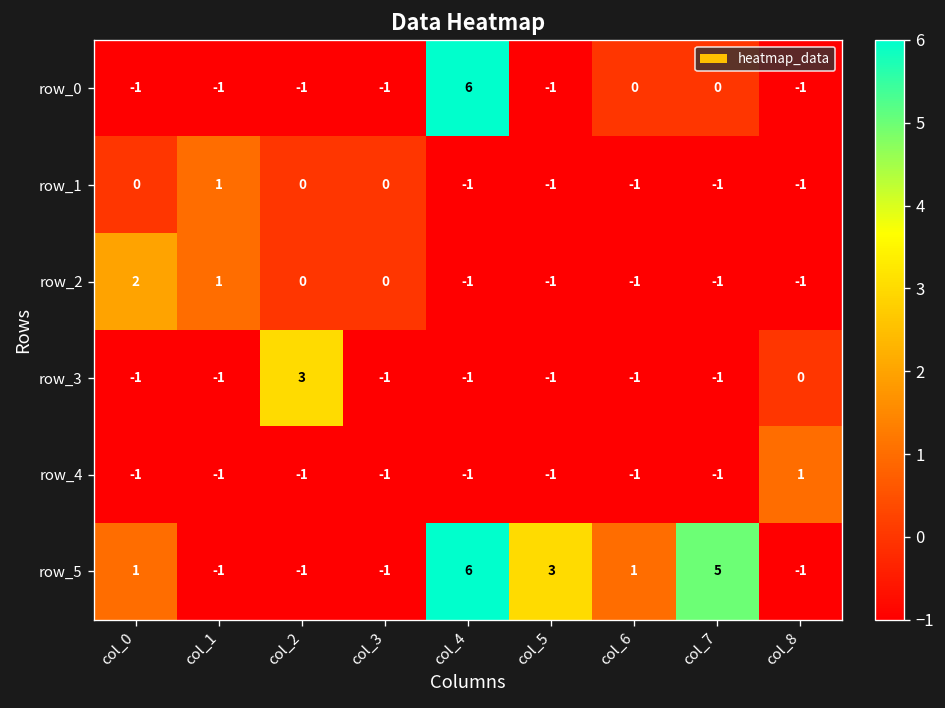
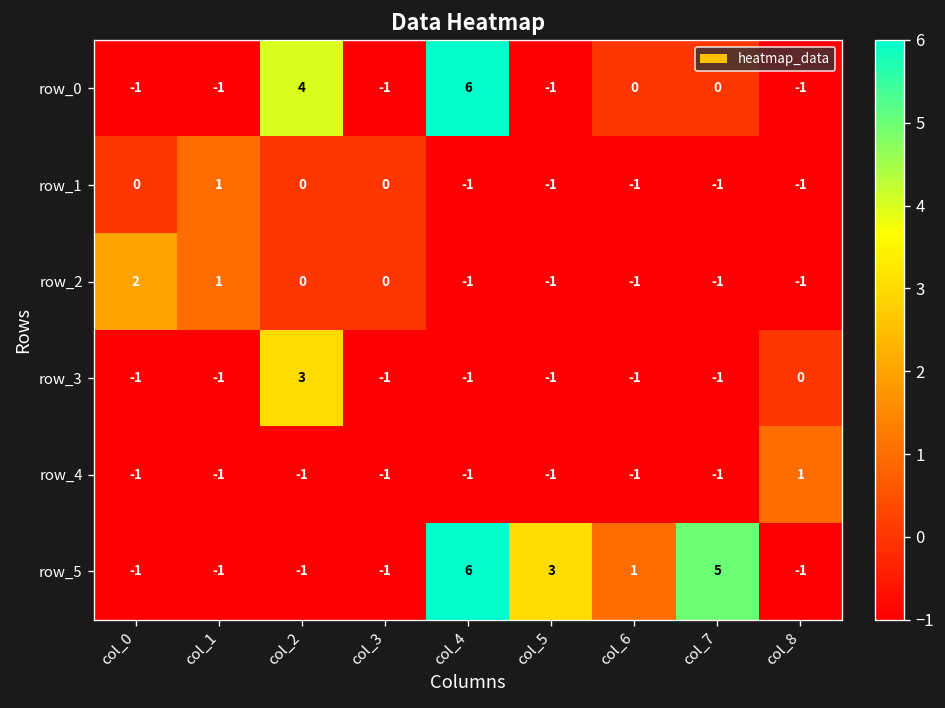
row_0, col_2: -1 -> 4
row_5, col_0: 1 -> -1
